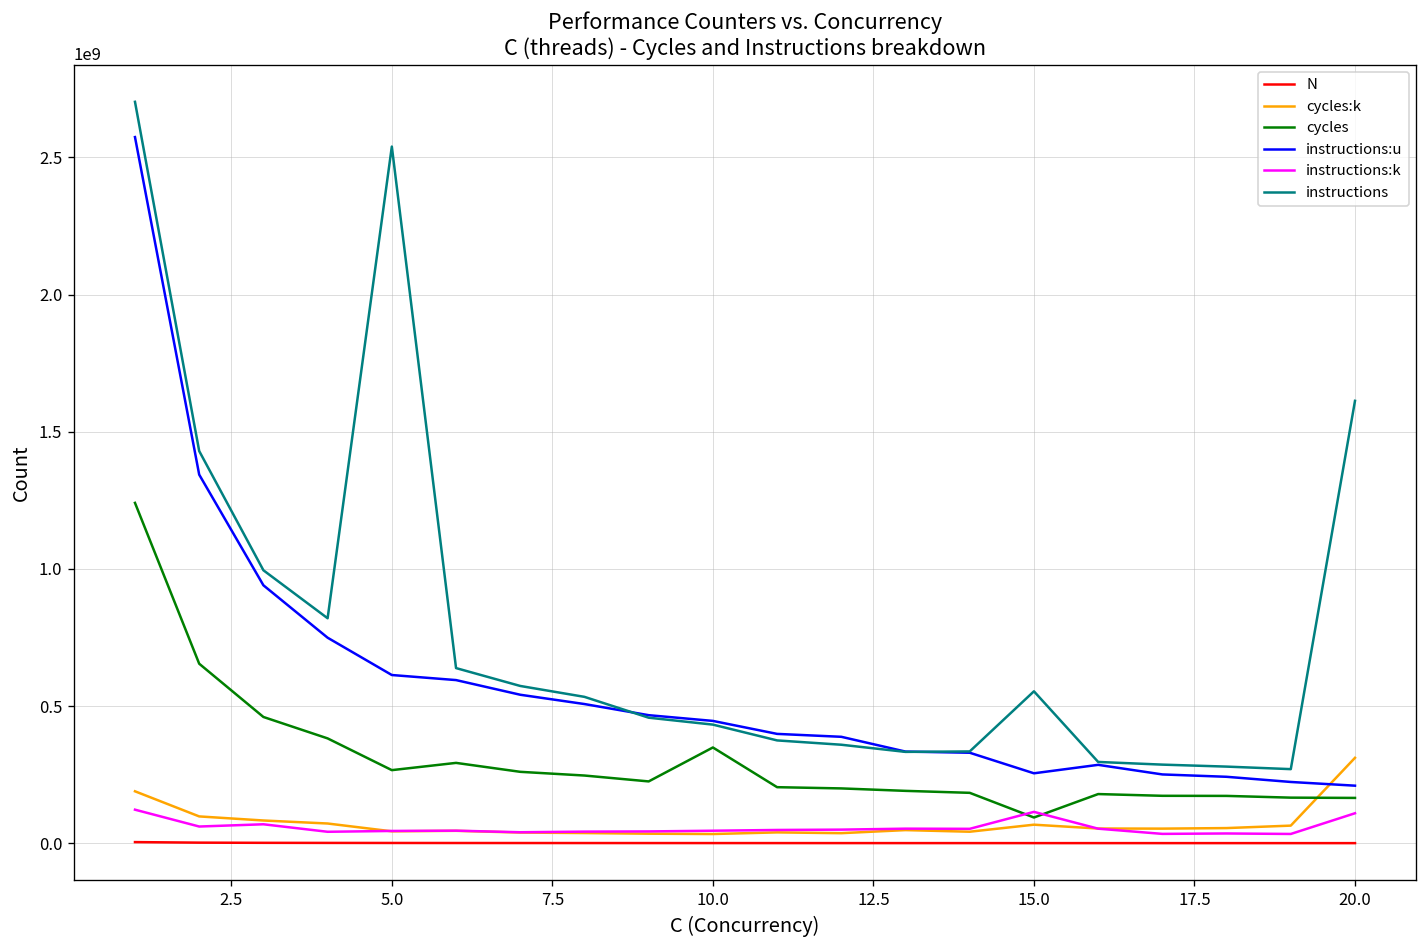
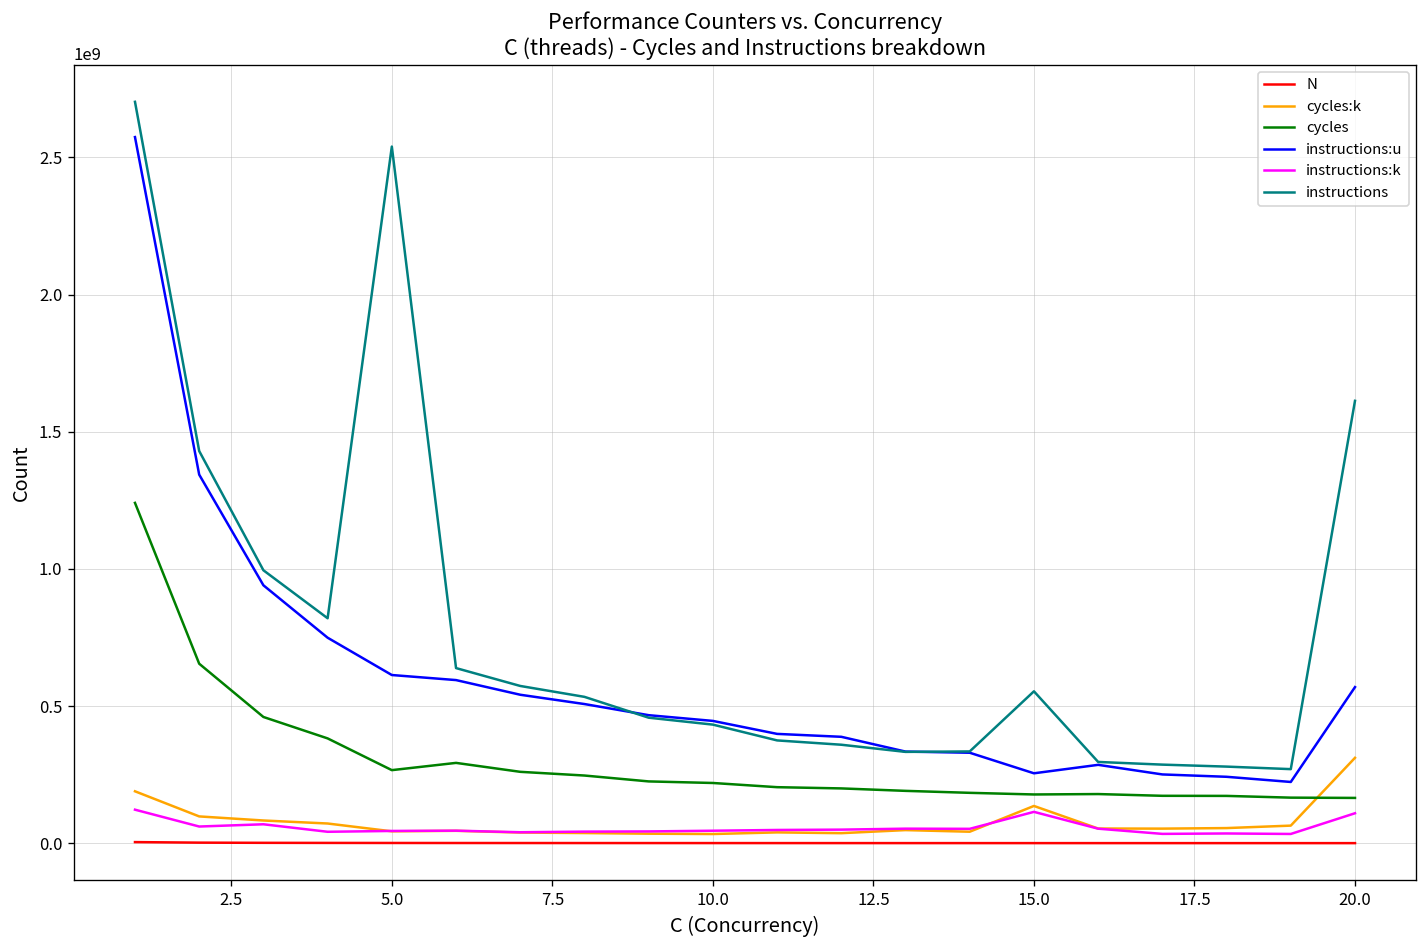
cycles, 10.0: 350000000 -> 220000000
cycles:k, 15.0: 70000000 -> 140000000
cycles, 15.0: 90000000 -> 180000000
instructions:u, 20.0: 210000000 -> 570000000
